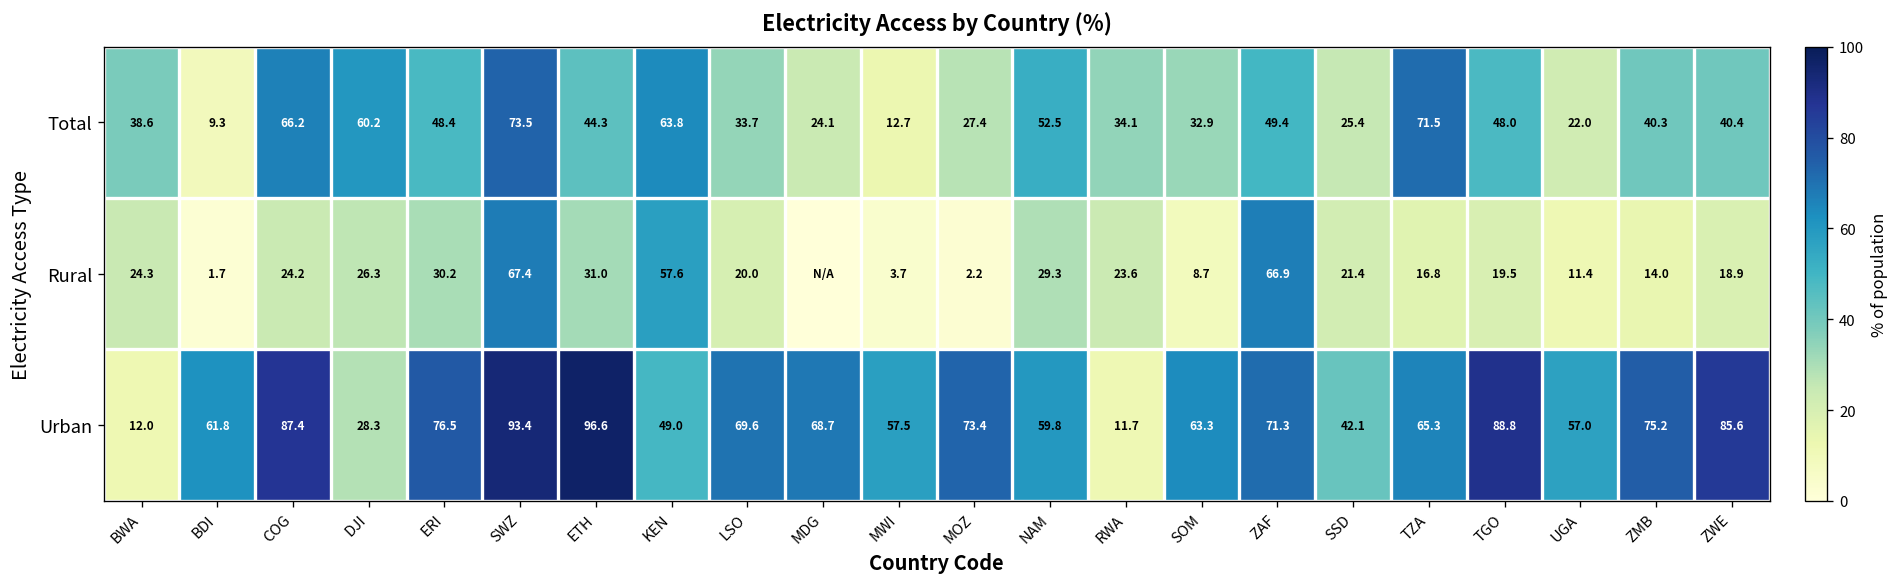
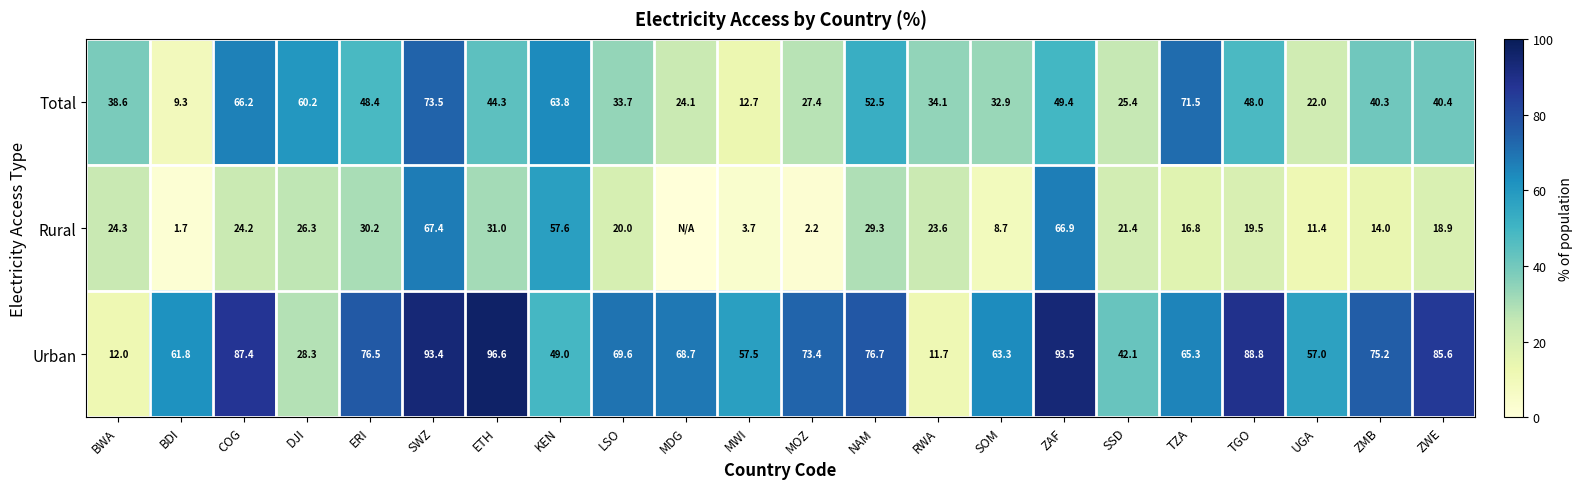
Urban, NAM: 59.8 -> 76.7
Urban, ZAF: 71.3 -> 93.5
